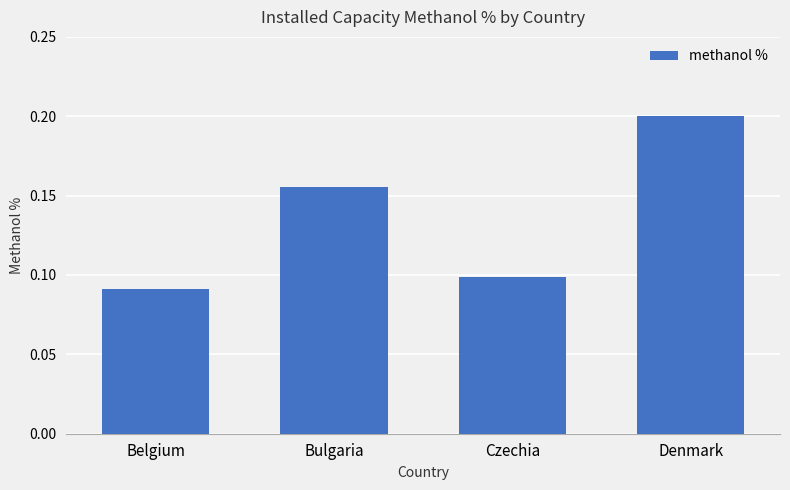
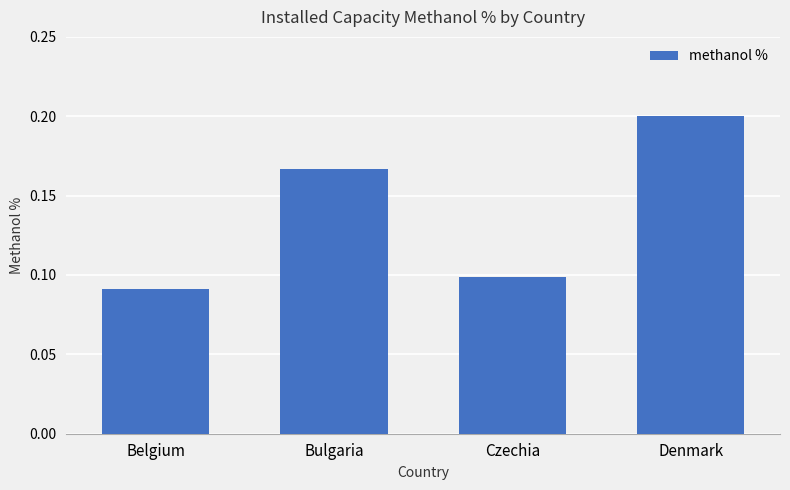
Bulgaria: 0.156 -> 0.167
